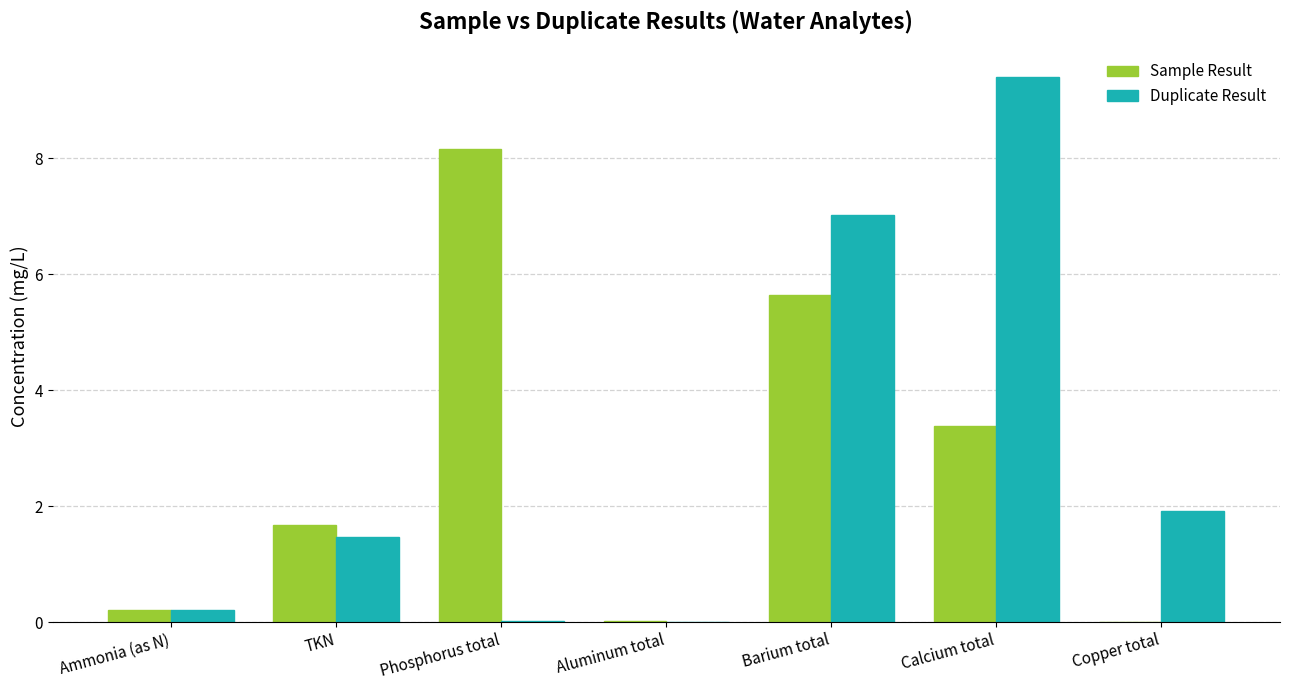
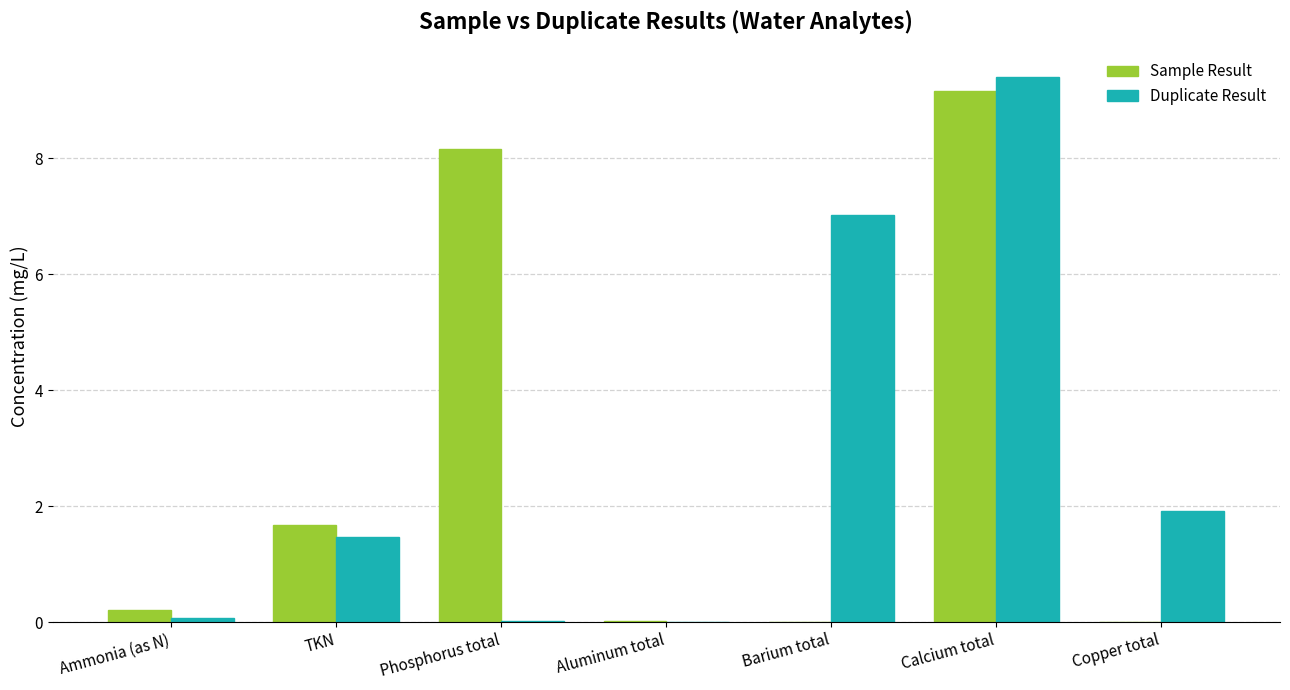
Duplicate Result, Ammonia (as N): 0.2 -> 0.1
Sample Result, Barium total: 5.6 -> 0.0
Sample Result, Calcium total: 3.4 -> 9.2
